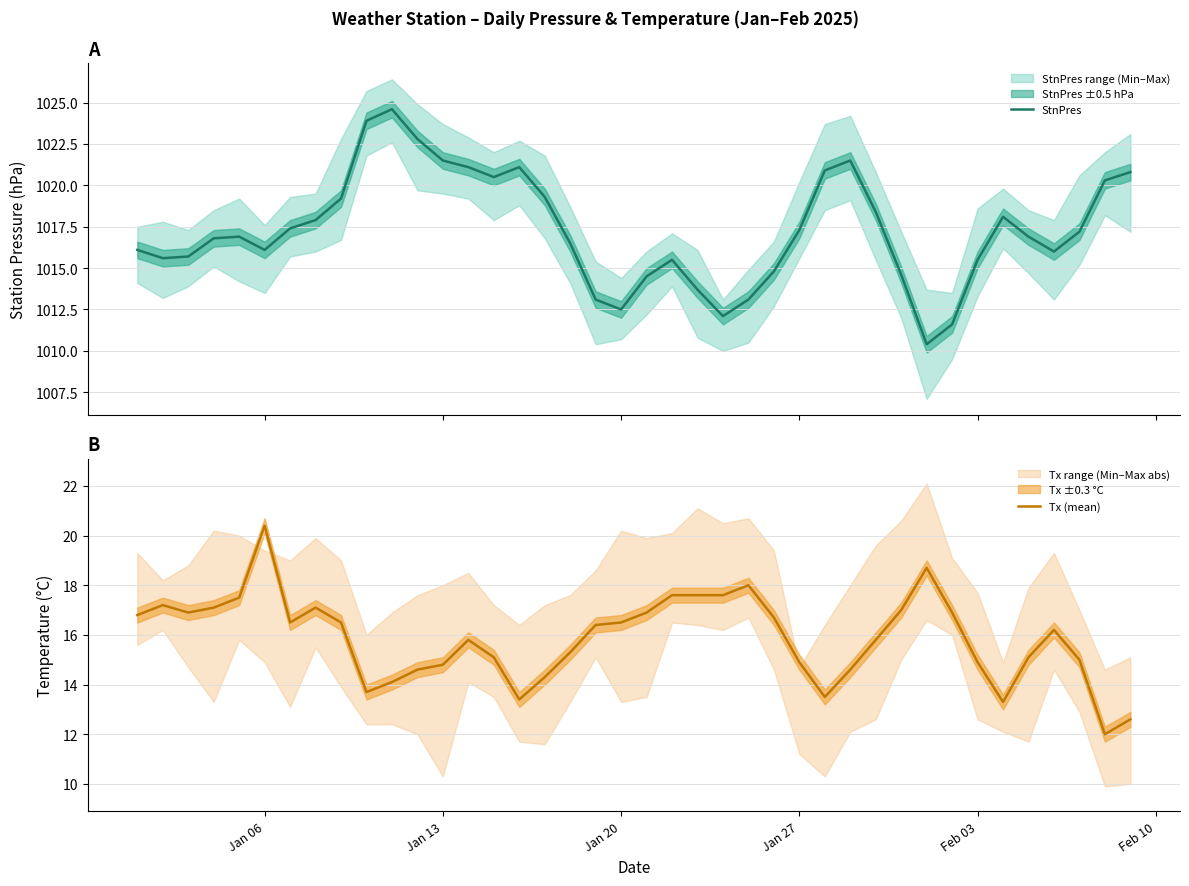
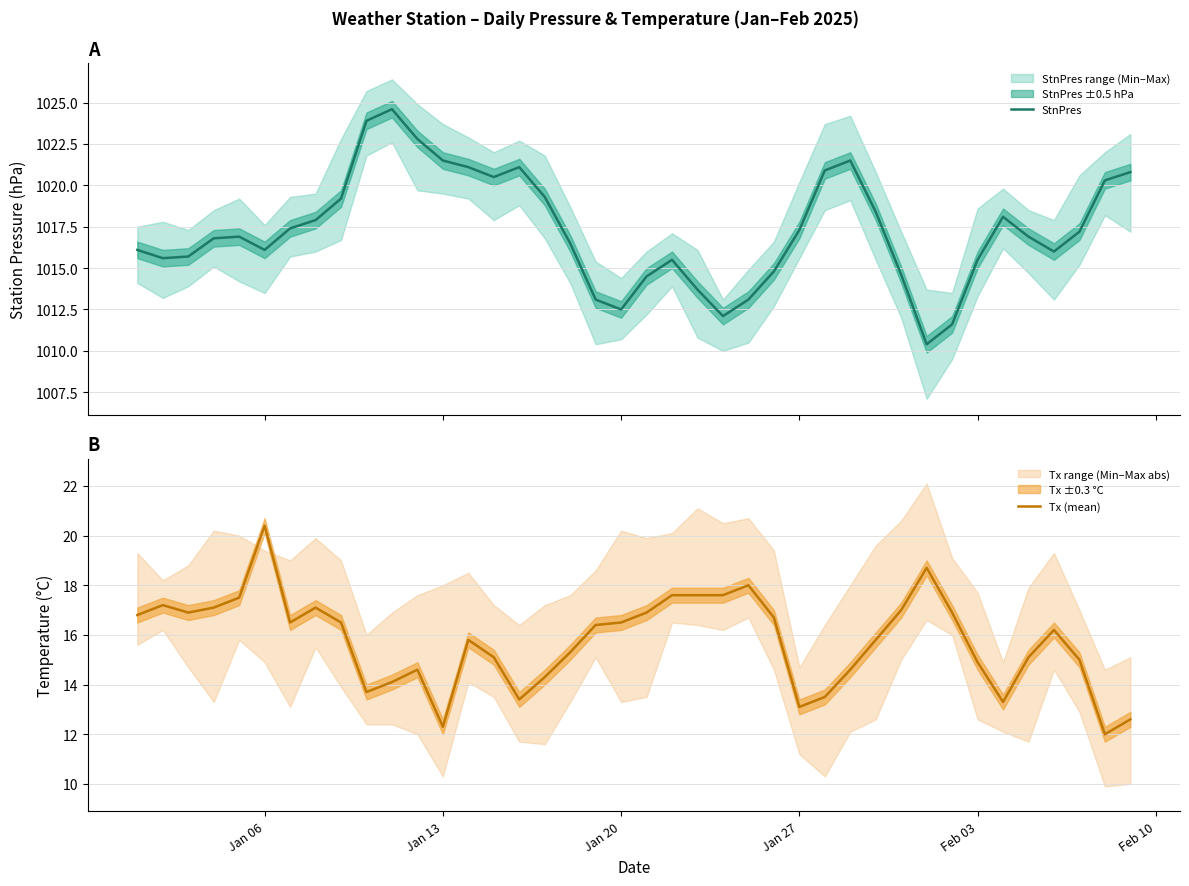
B, Tx (mean), Jan 13: 14.8 -> 12.3
B, Tx (mean), Jan 27: 14.9 -> 13.1
